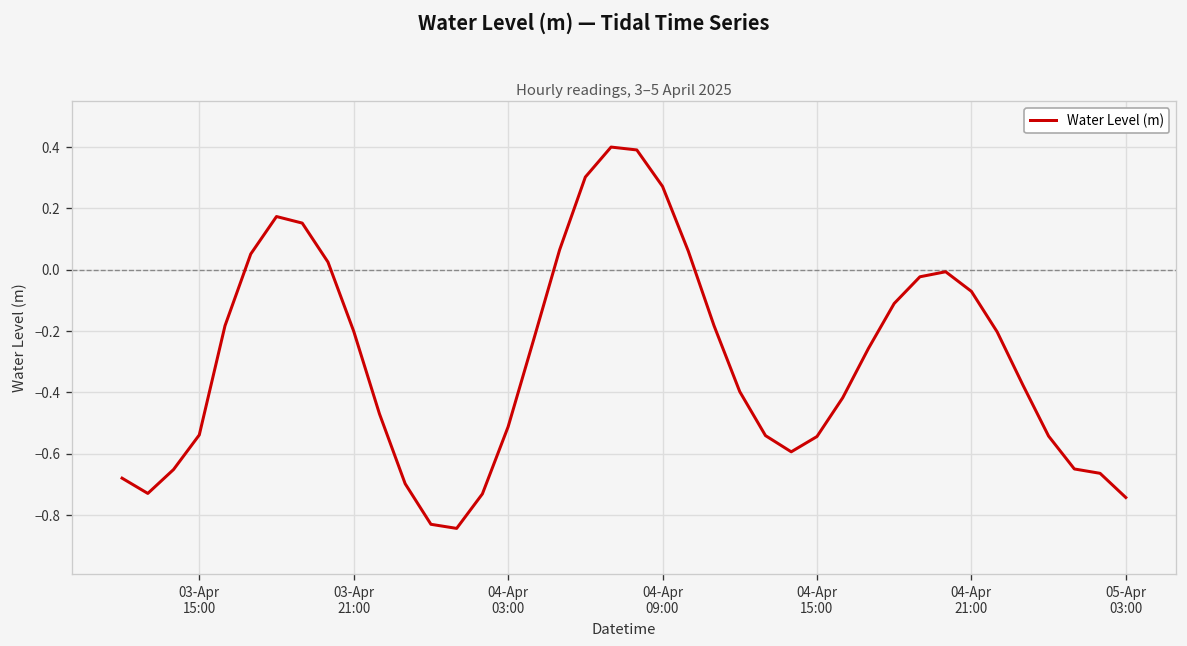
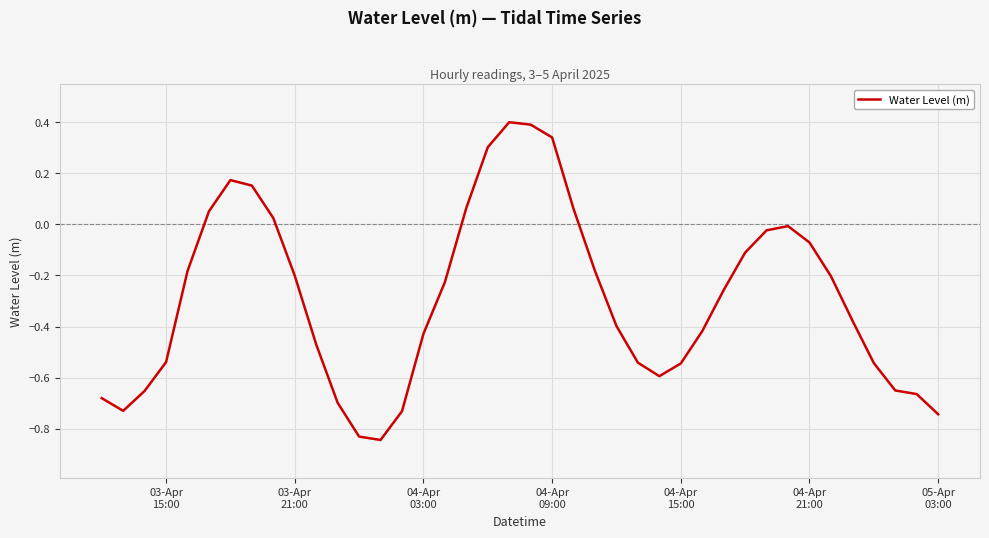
04-Apr 03:00: -0.51 -> -0.43
04-Apr 09:00: 0.27 -> 0.34
